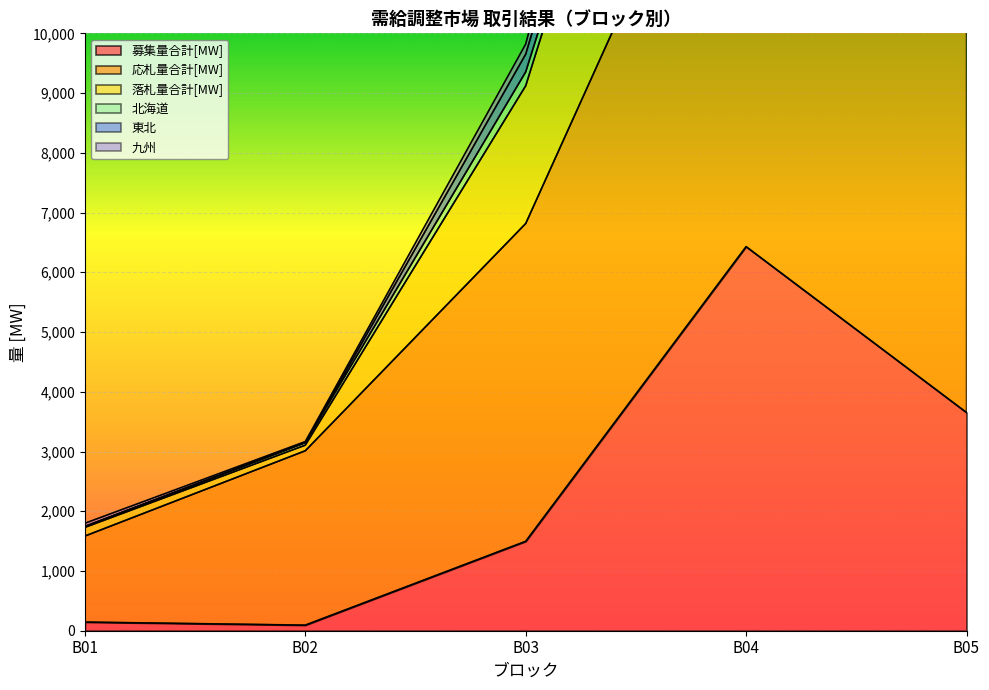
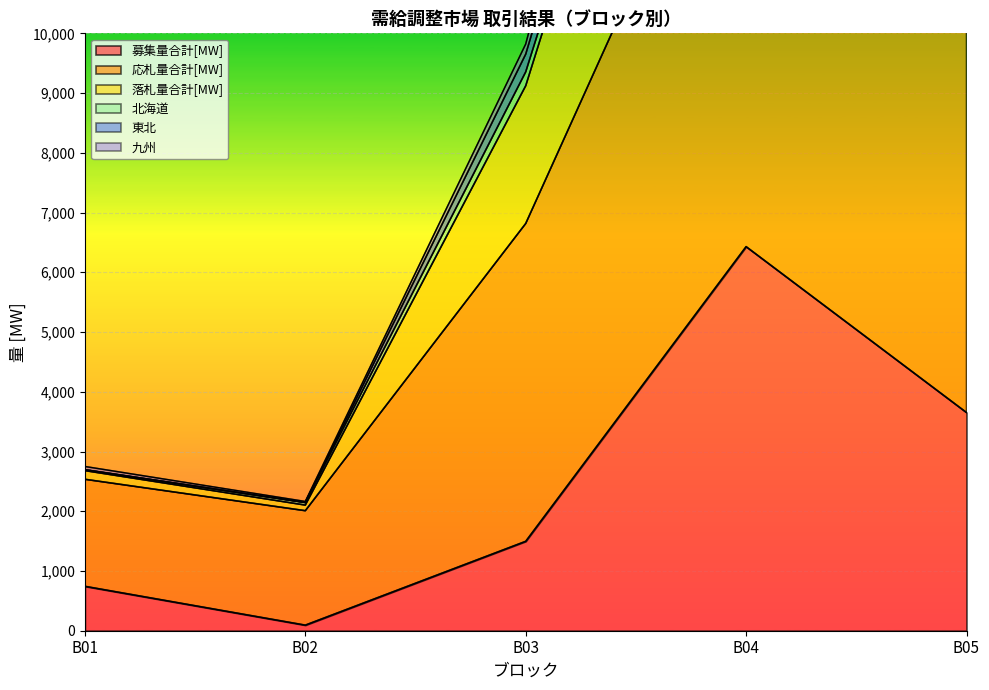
募集量合計[MW], B01: 100 -> 700
応札量合計[MW], B01: 1,400 -> 1,800
応札量合計[MW], B02: 2,900 -> 1,900
